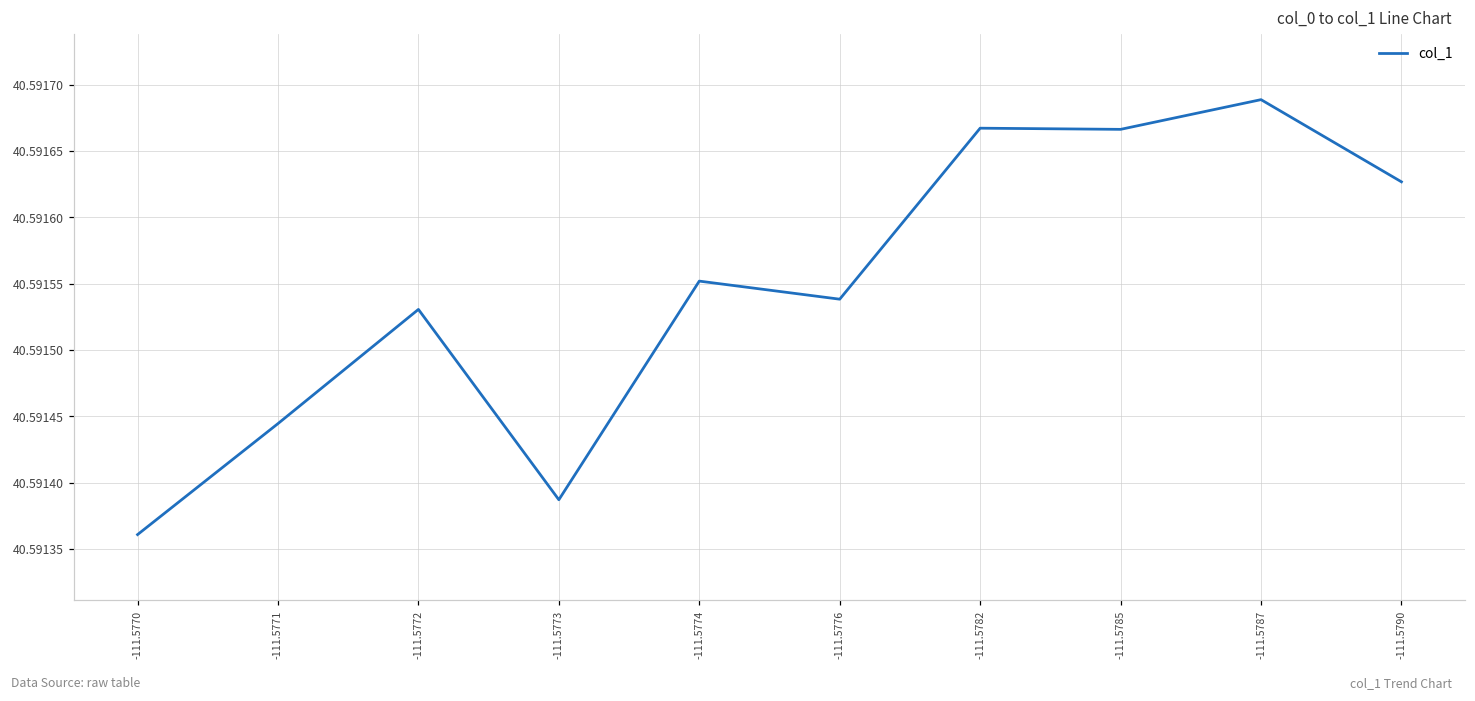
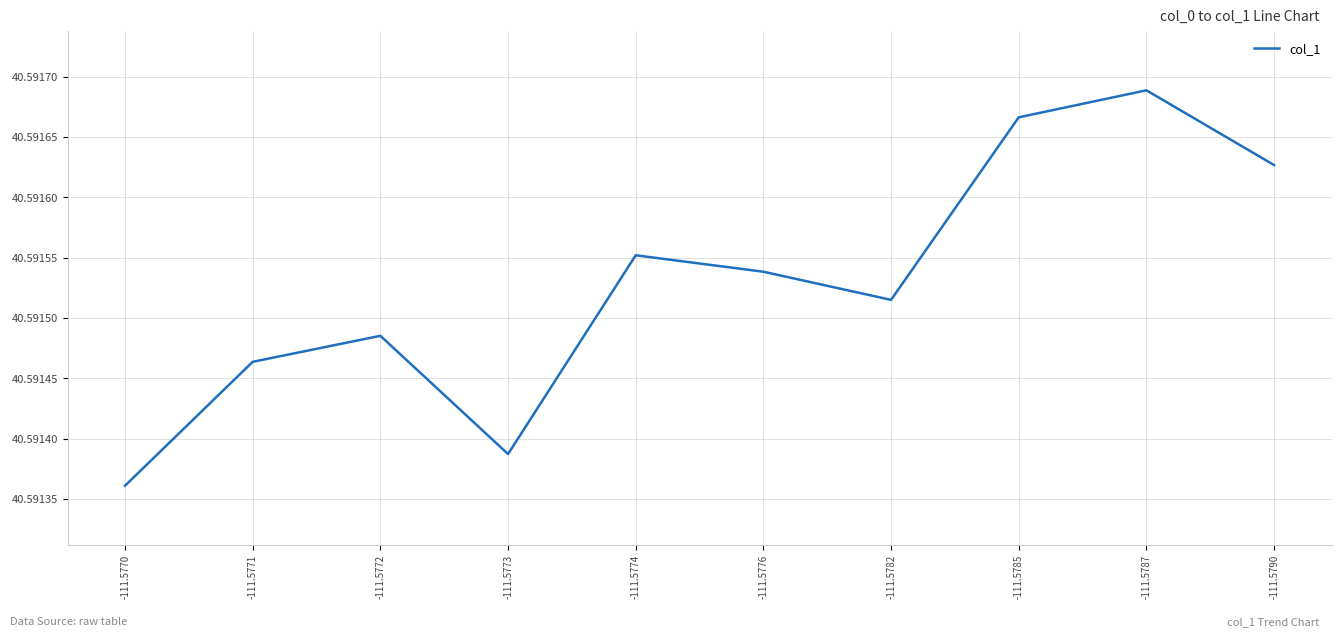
-111.5771: 40.591445 -> 40.591464
-111.5772: 40.591531 -> 40.591485
-111.5782: 40.591667 -> 40.591515
